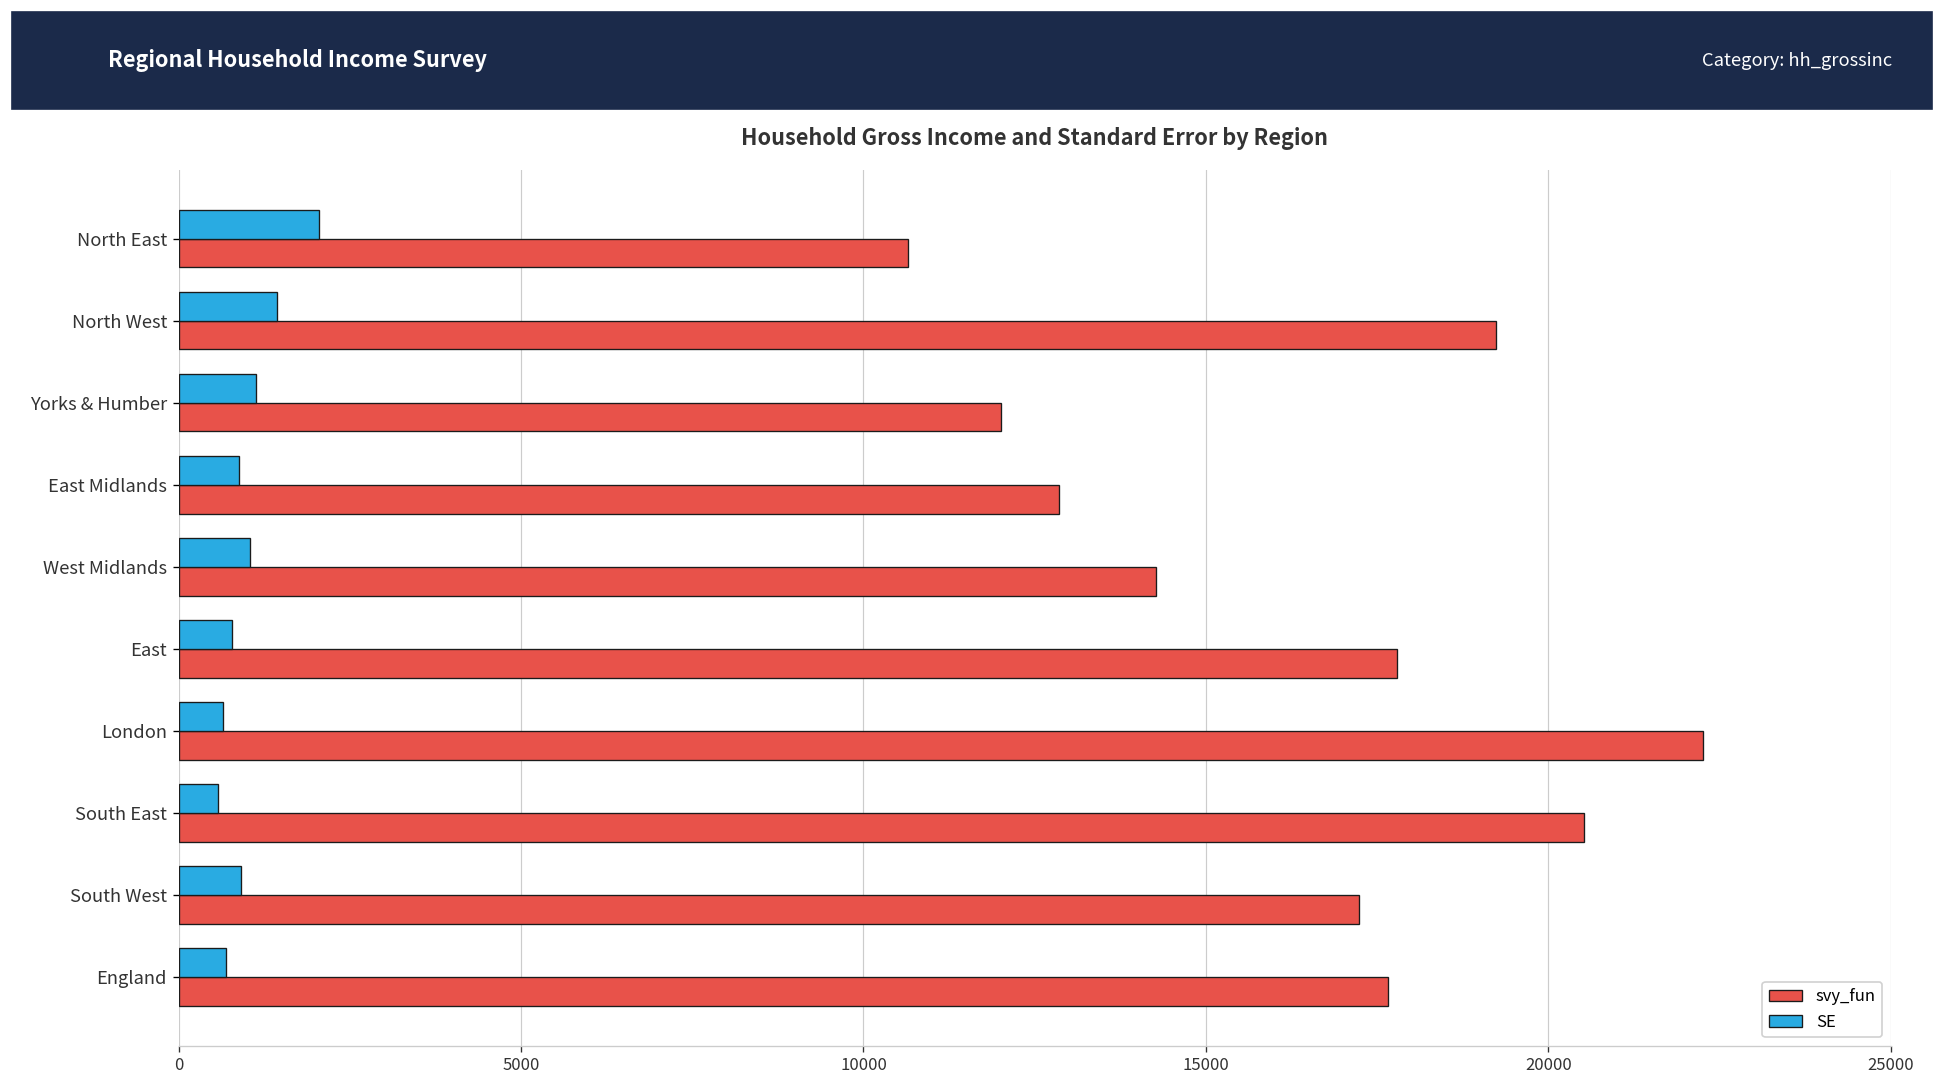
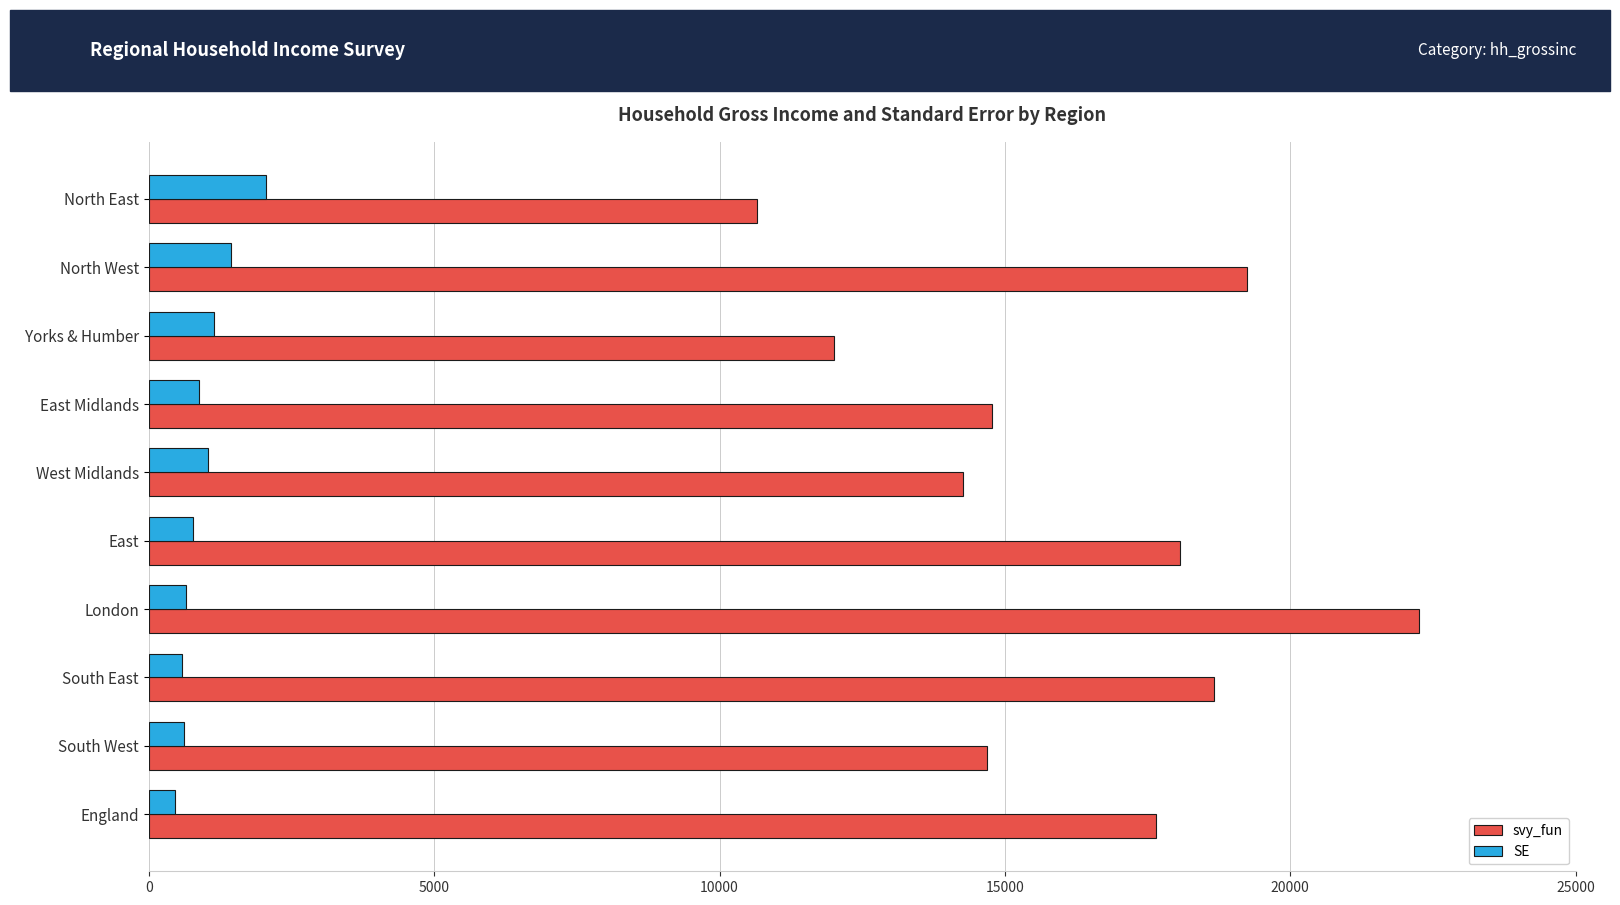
svy_fun, East Midlands: 12800 -> 14800
svy_fun, East: 17800 -> 18100
svy_fun, South East: 20500 -> 18700
SE, South West: 900 -> 600
svy_fun, South West: 17200 -> 14700
SE, England: 700 -> 500
